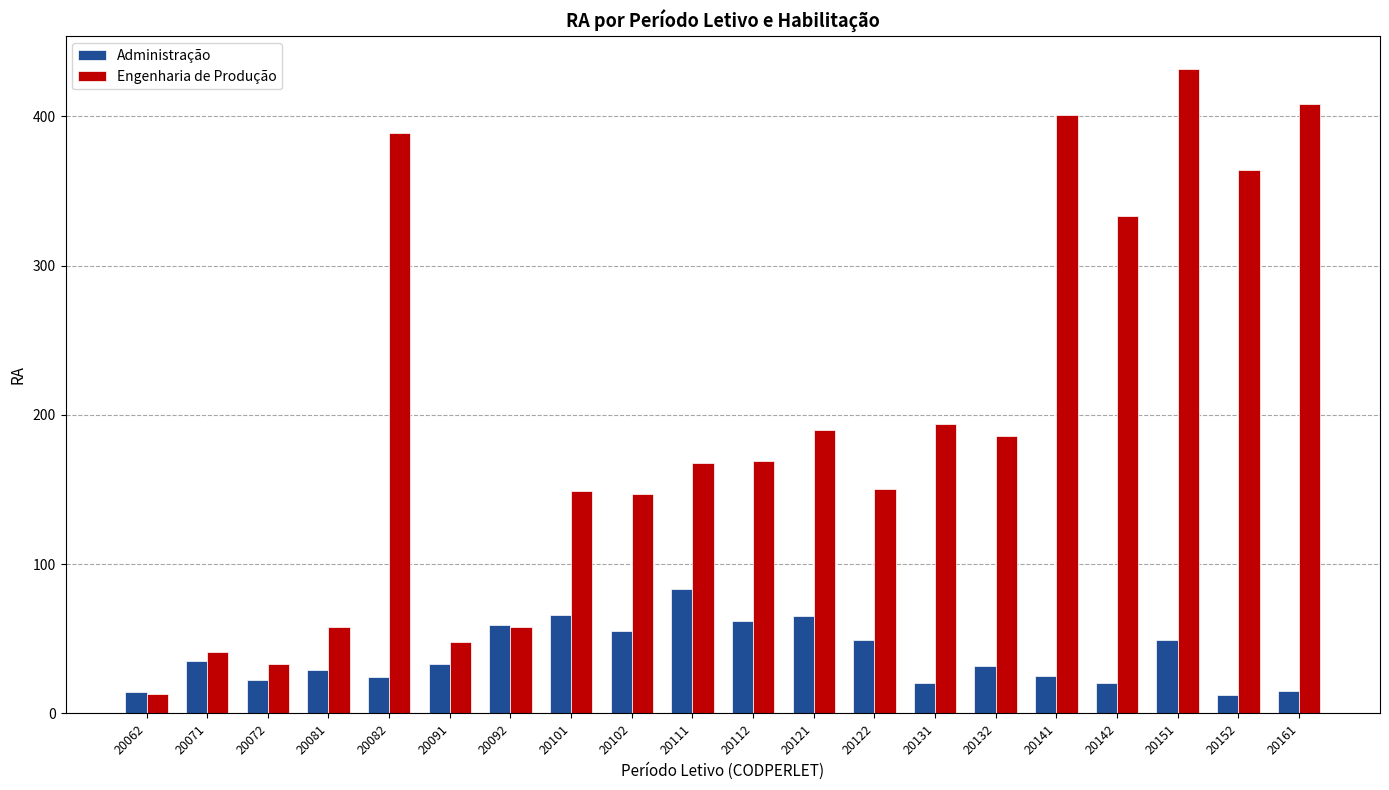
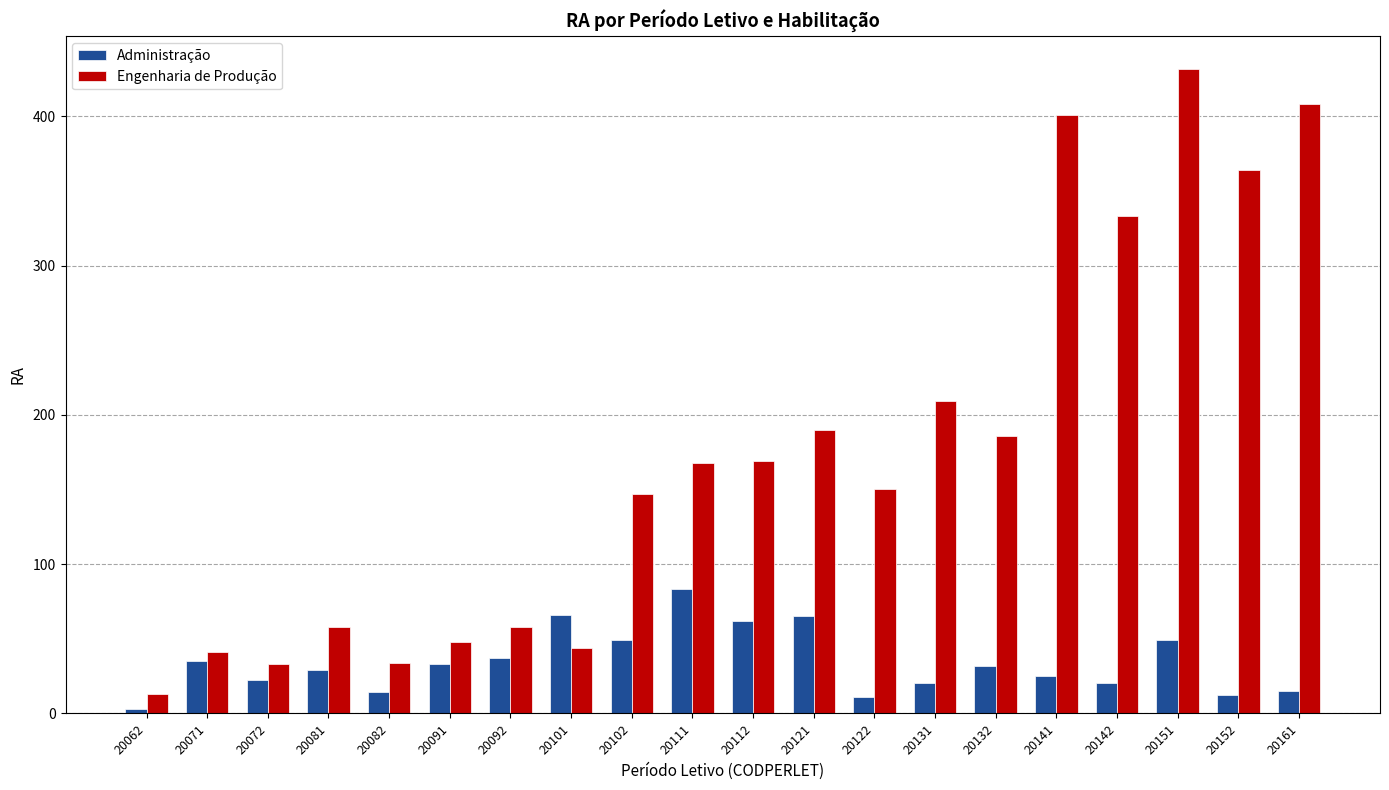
Administração, 20062: 14 -> 3
Administração, 20082: 24 -> 14
Engenharia de Produção, 20082: 389 -> 34
Administração, 20092: 59 -> 37
Engenharia de Produção, 20101: 149 -> 44
Administração, 20102: 55 -> 49
Administração, 20122: 49 -> 11
Engenharia de Produção, 20131: 194 -> 209
